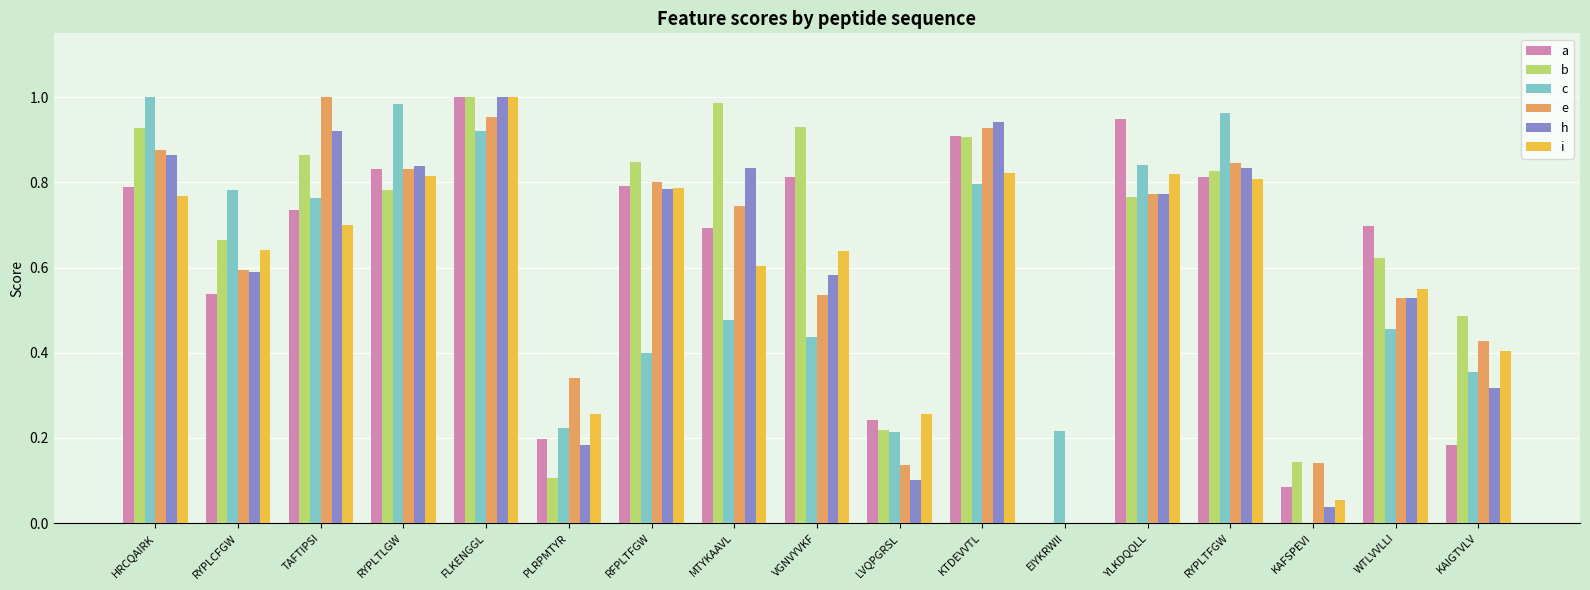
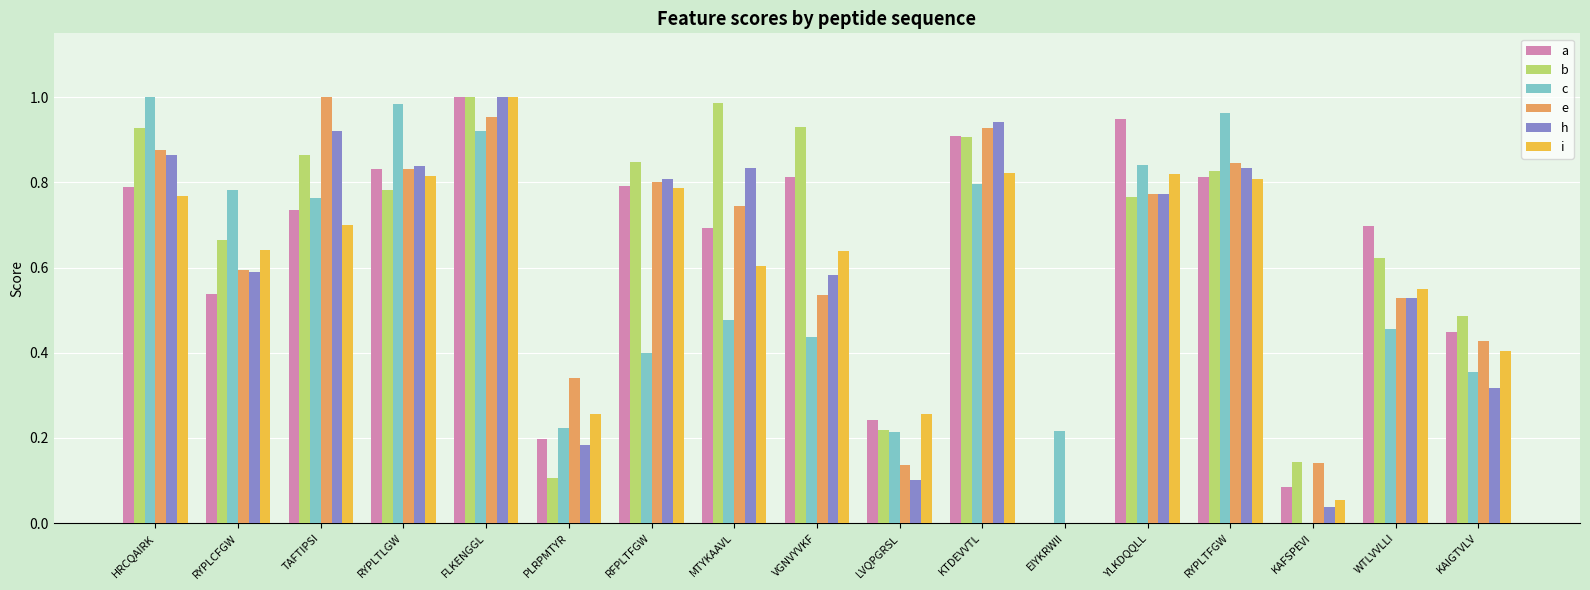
h, RFPLTFGW: 0.78 -> 0.81
a, KAIGTVLV: 0.18 -> 0.45
